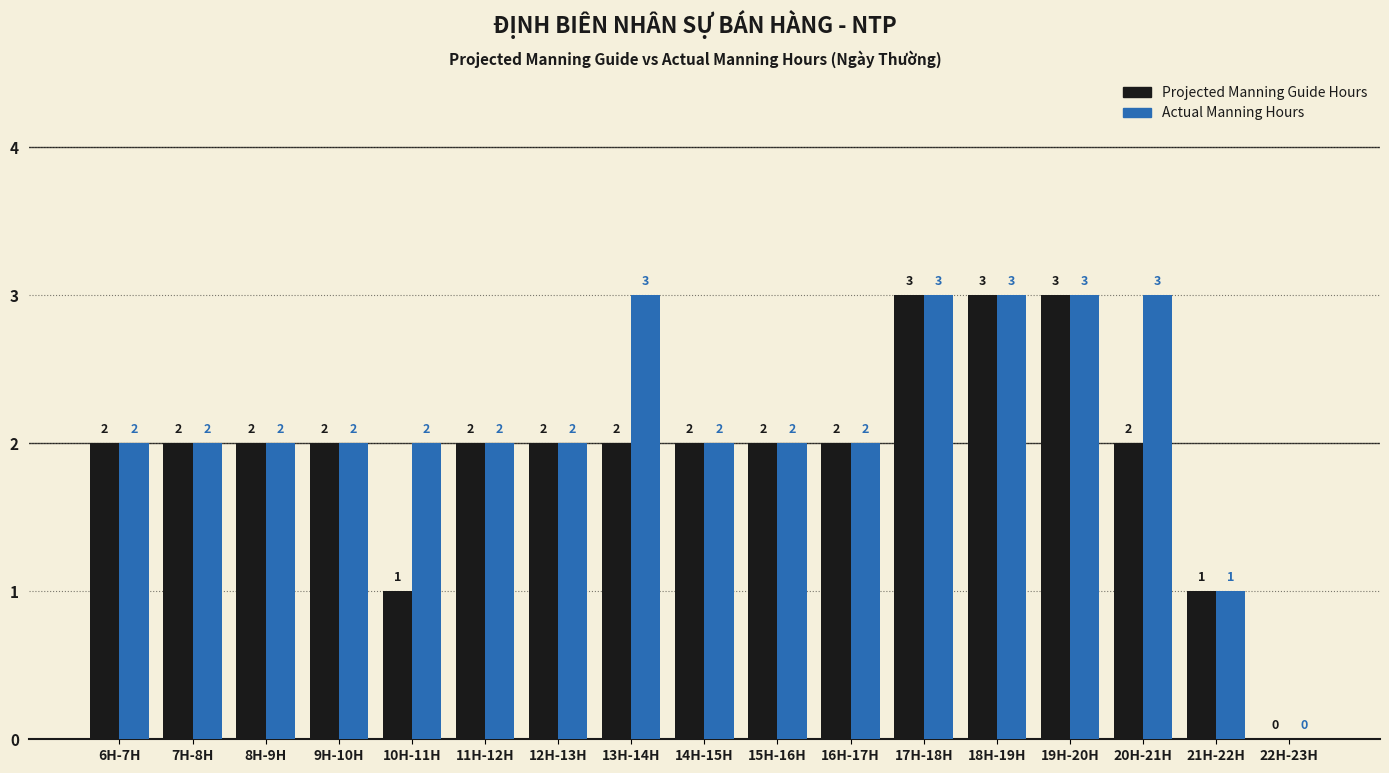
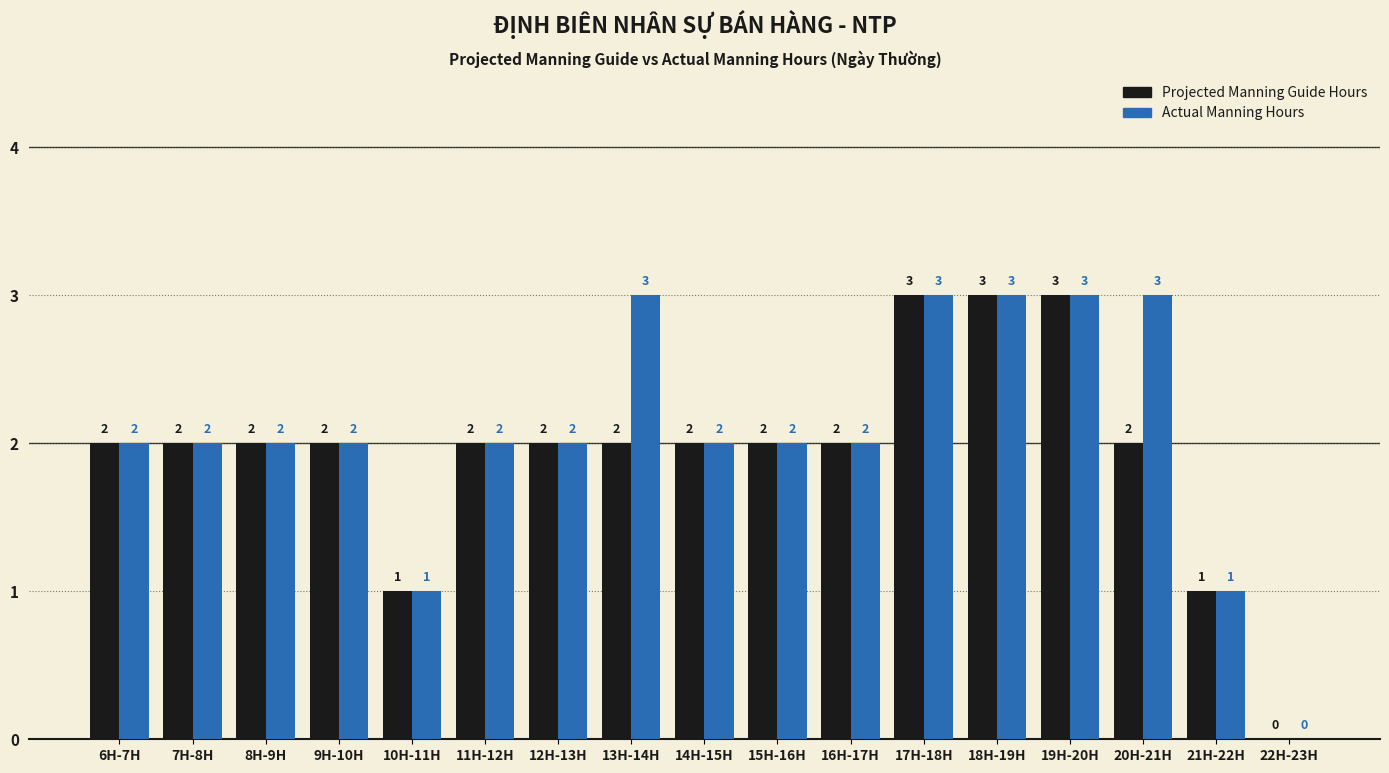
Actual Manning Hours, 10H-11H: 2 -> 1
